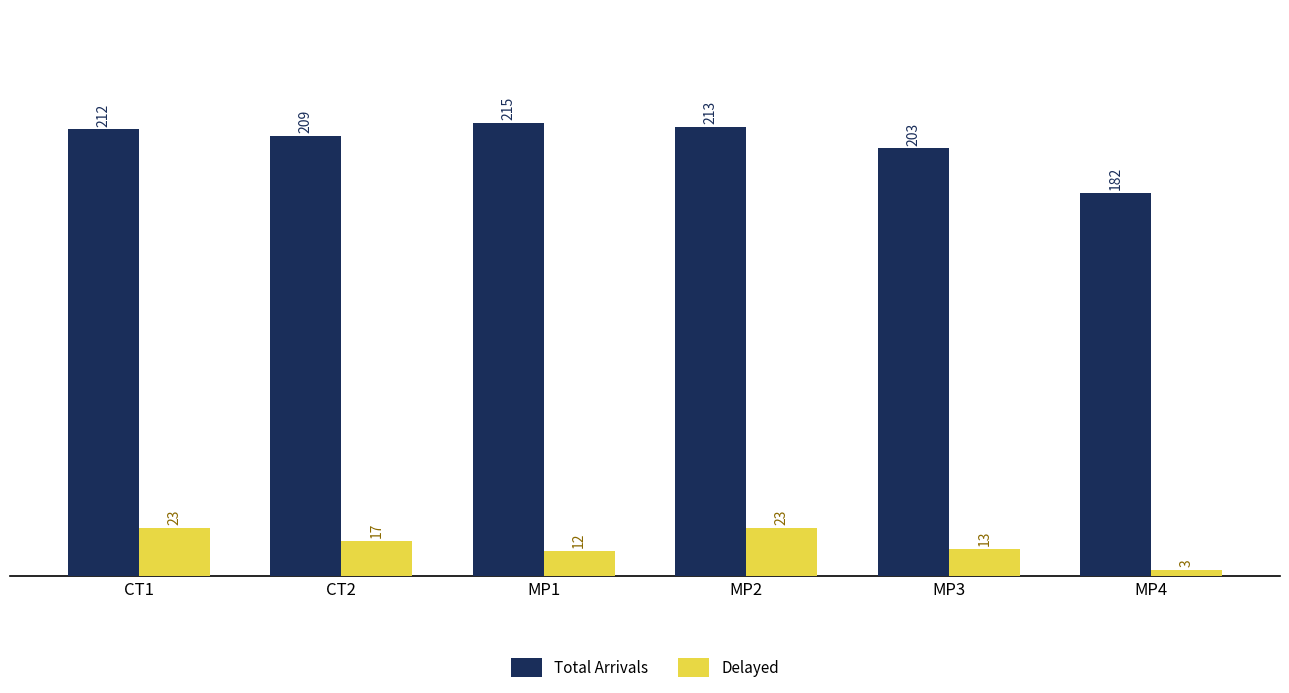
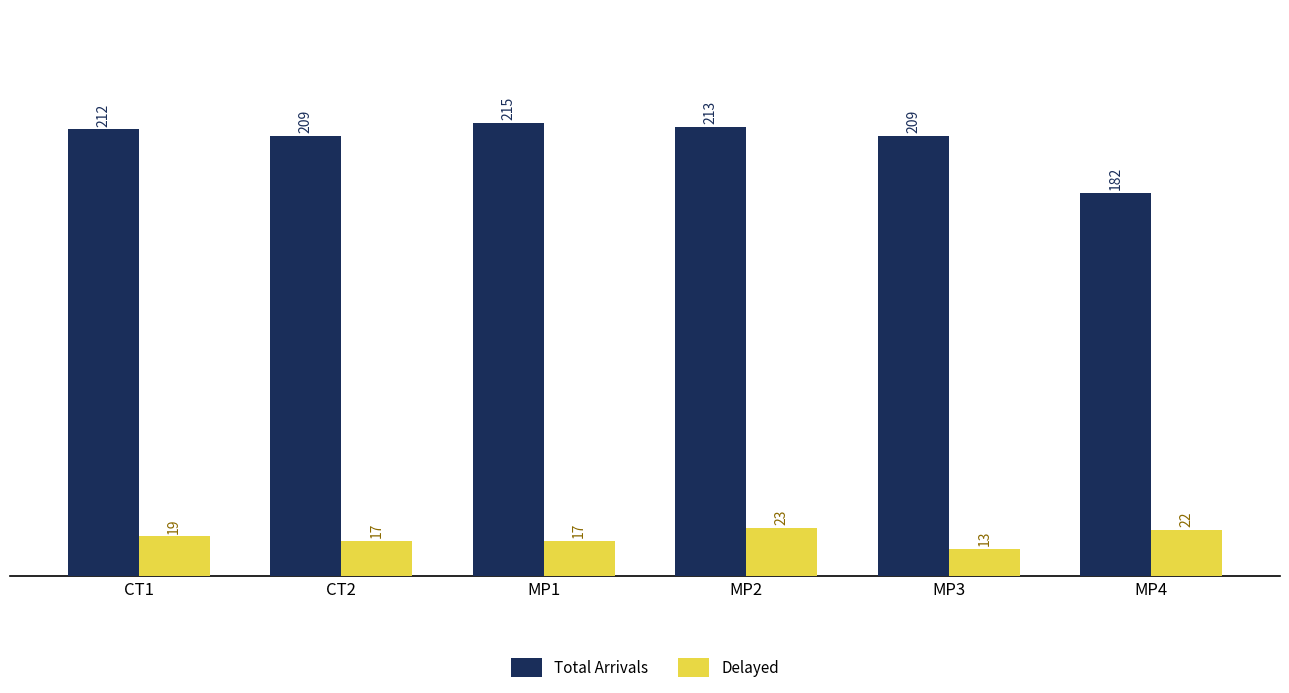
Delayed, CT1: 23 -> 19
Delayed, MP1: 12 -> 17
Total Arrivals, MP3: 203 -> 209
Delayed, MP4: 3 -> 22
